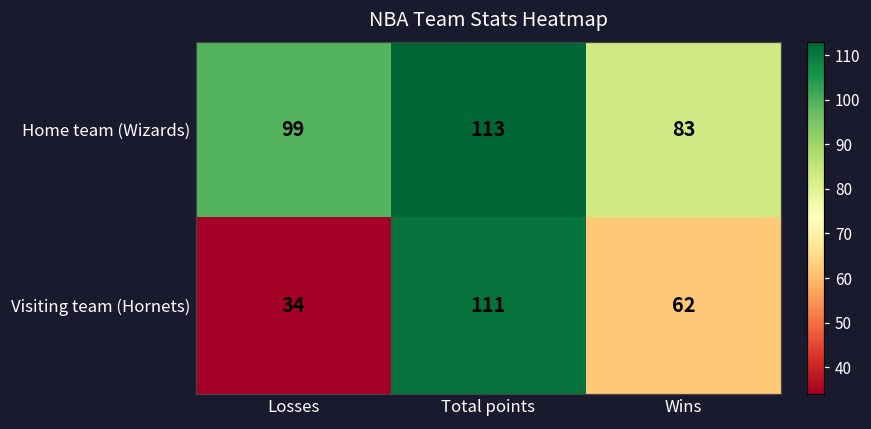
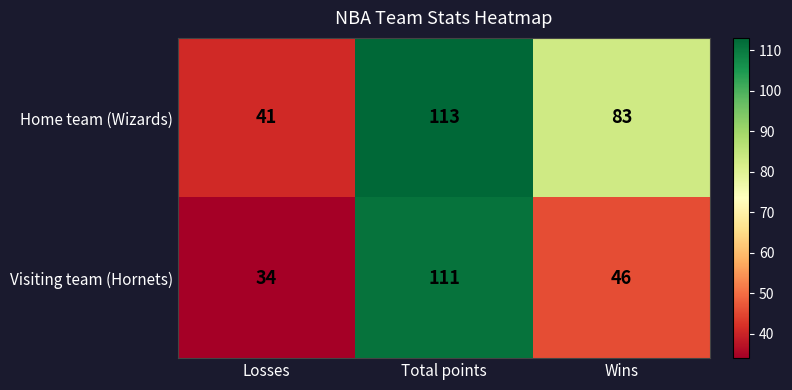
Home team (Wizards), Losses: 99 -> 41
Visiting team (Hornets), Wins: 62 -> 46
